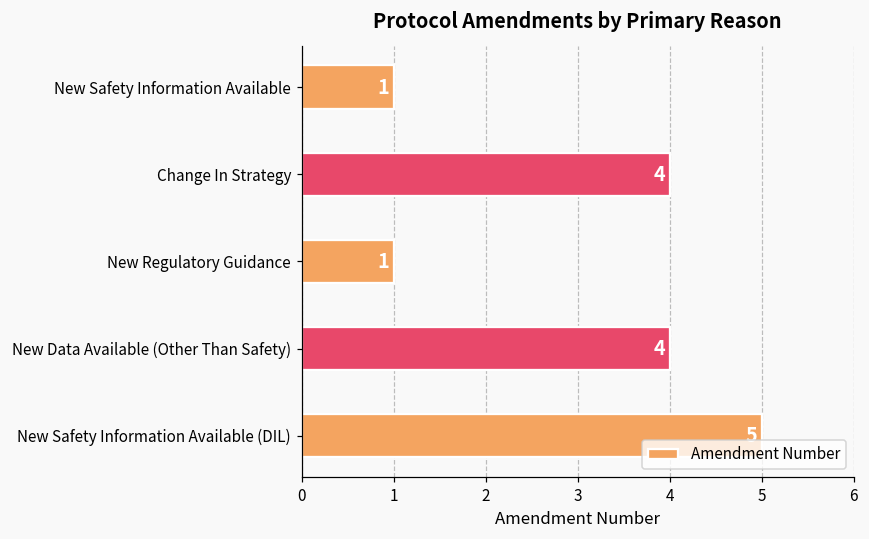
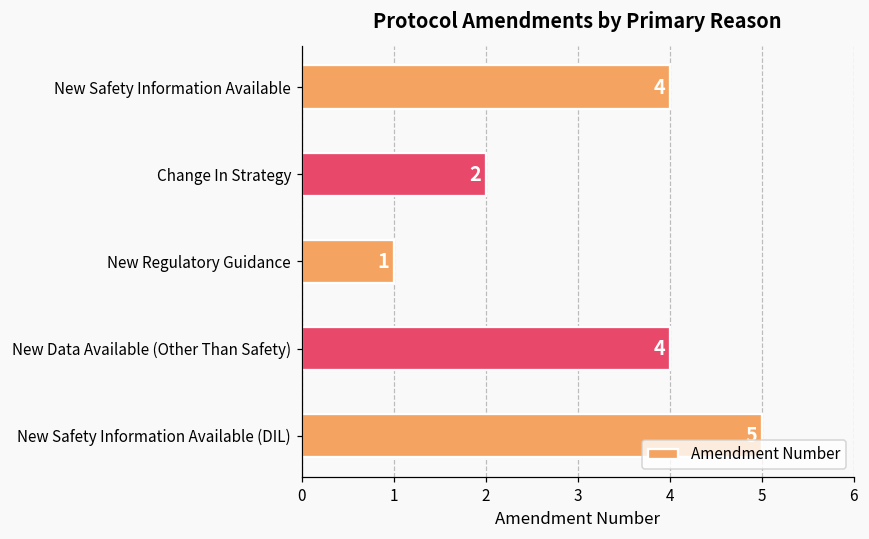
New Safety Information Available: 1 -> 4
Change In Strategy: 4 -> 2
